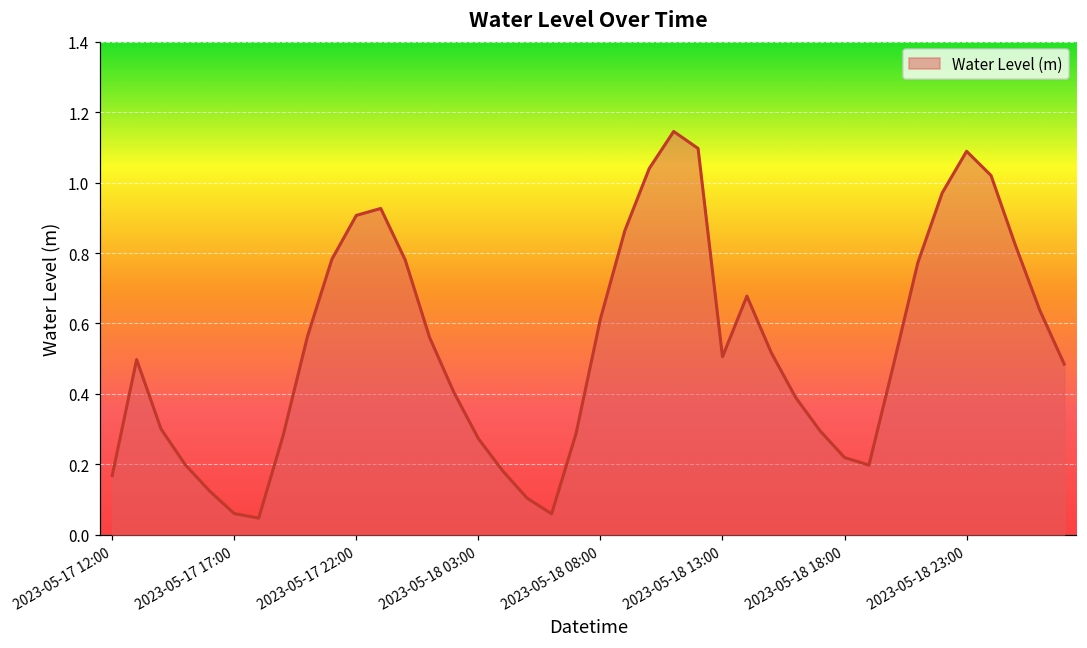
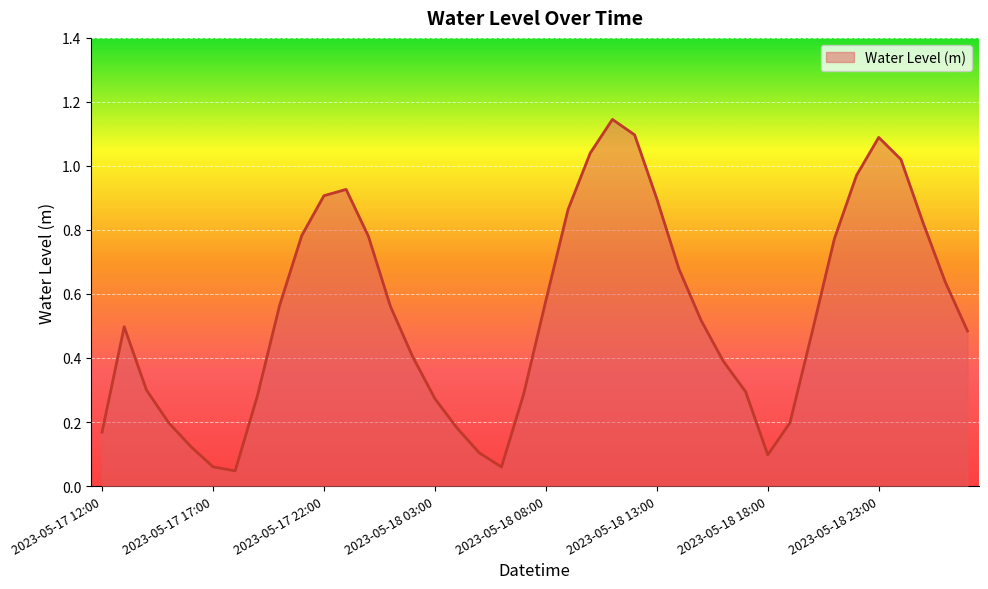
2023-05-18 08:00: 0.61 -> 0.58
2023-05-18 13:00: 0.51 -> 0.90
2023-05-18 18:00: 0.22 -> 0.10
